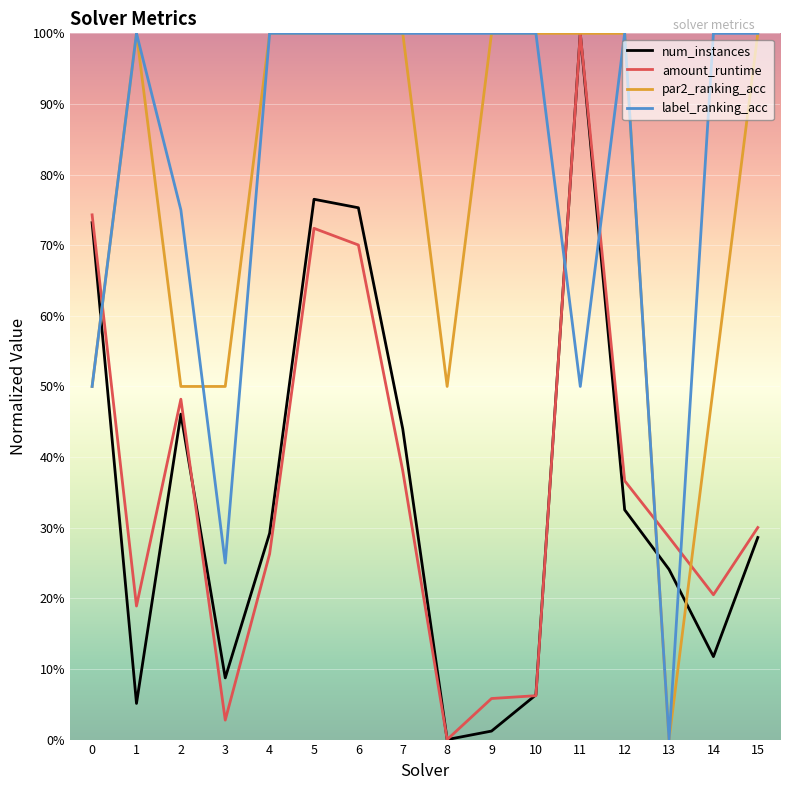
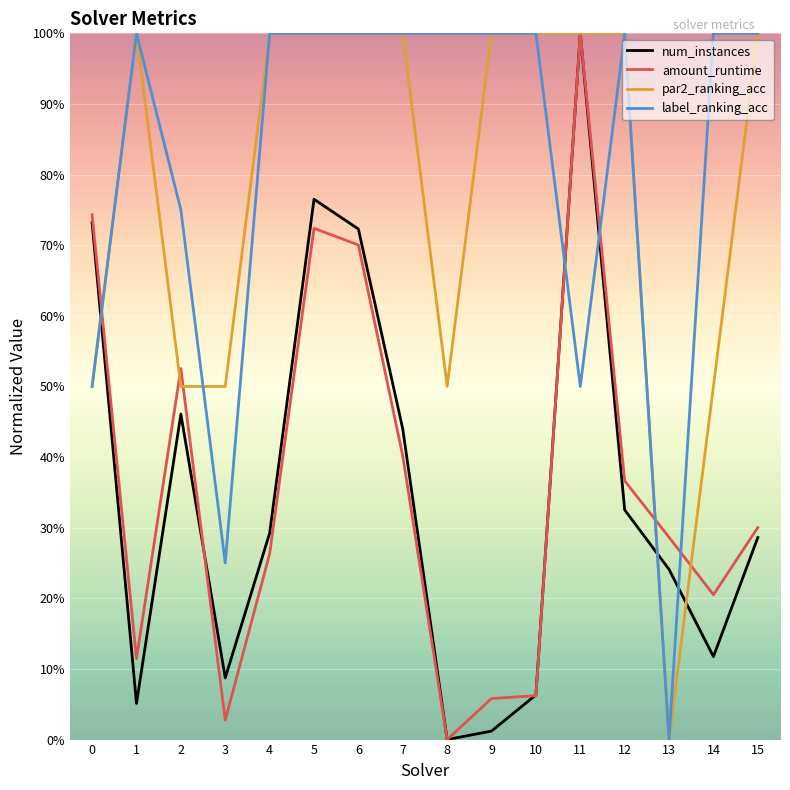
amount_runtime, 1: 19% -> 11%
amount_runtime, 2: 48% -> 53%
num_instances, 6: 75% -> 72%
amount_runtime, 7: 38% -> 40%
